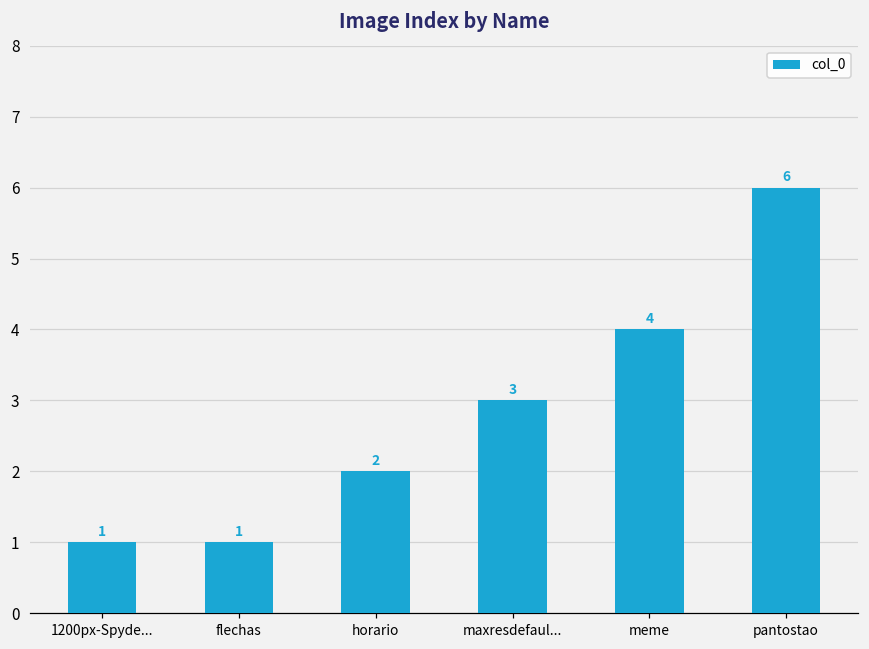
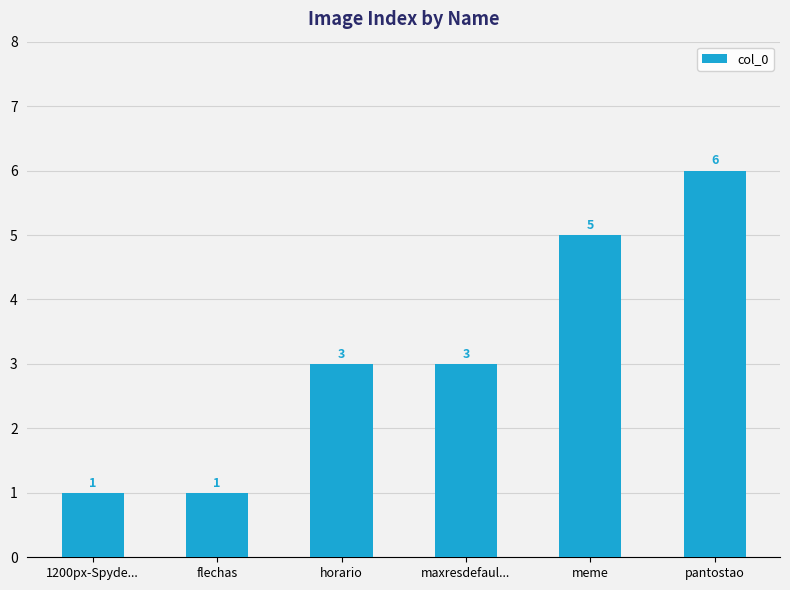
horario: 2 -> 3
meme: 4 -> 5
